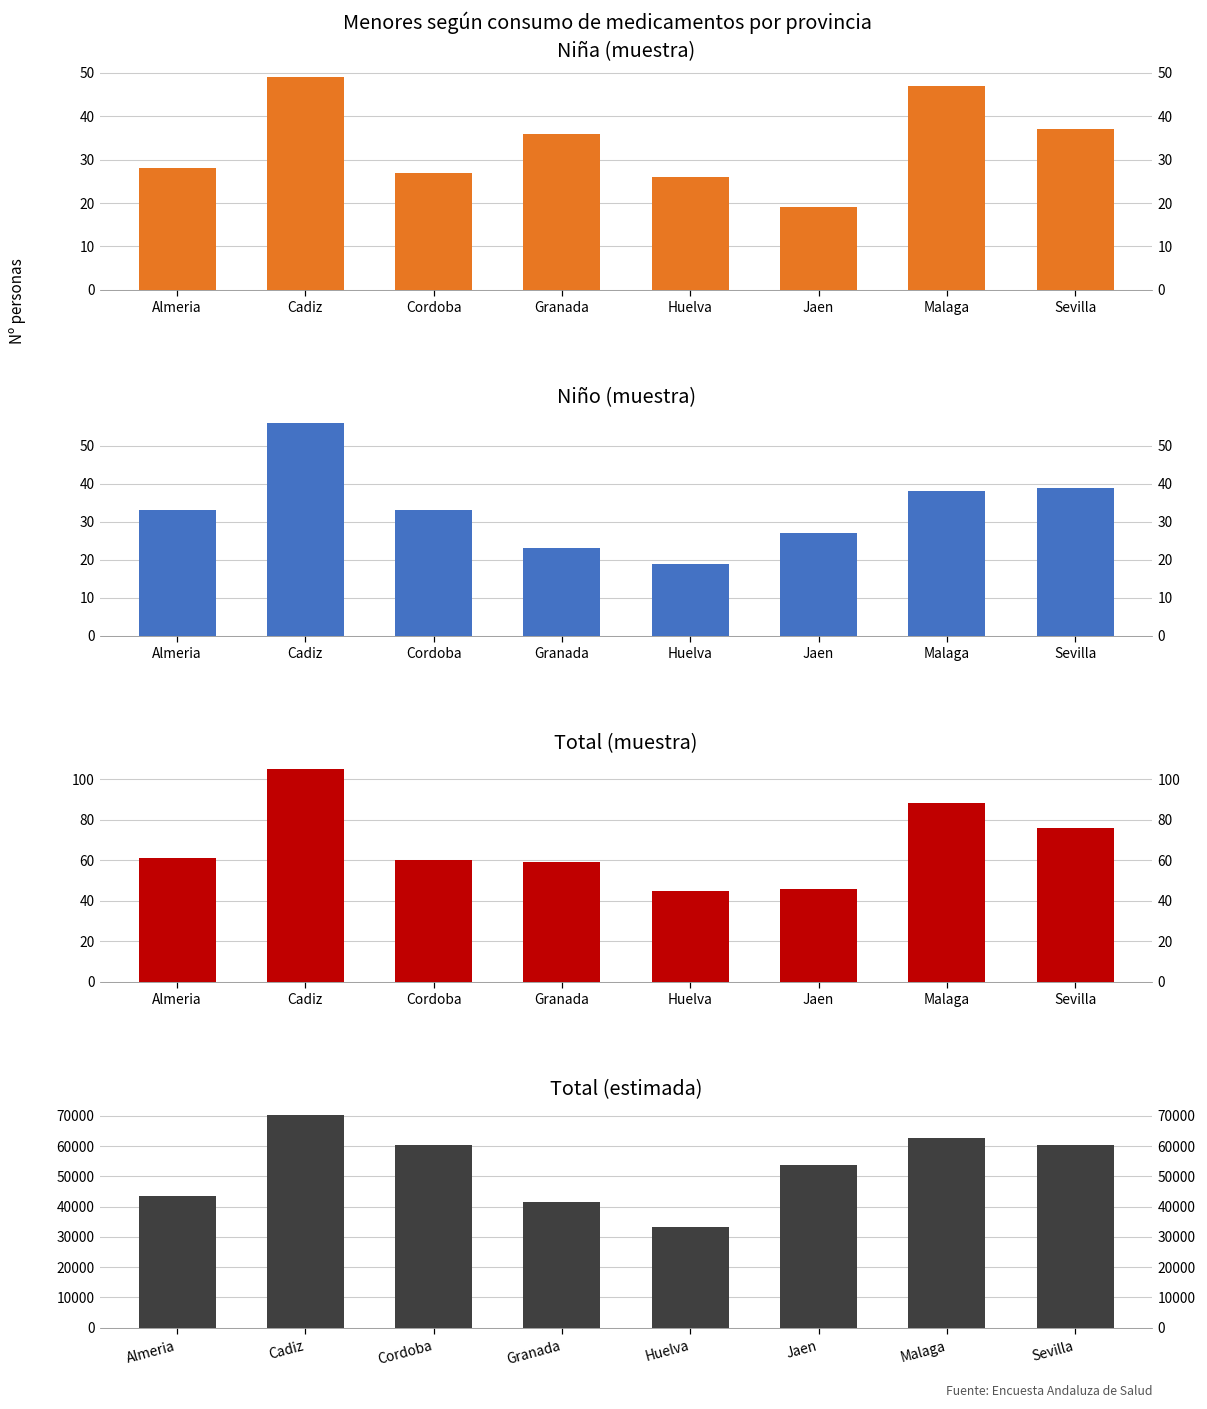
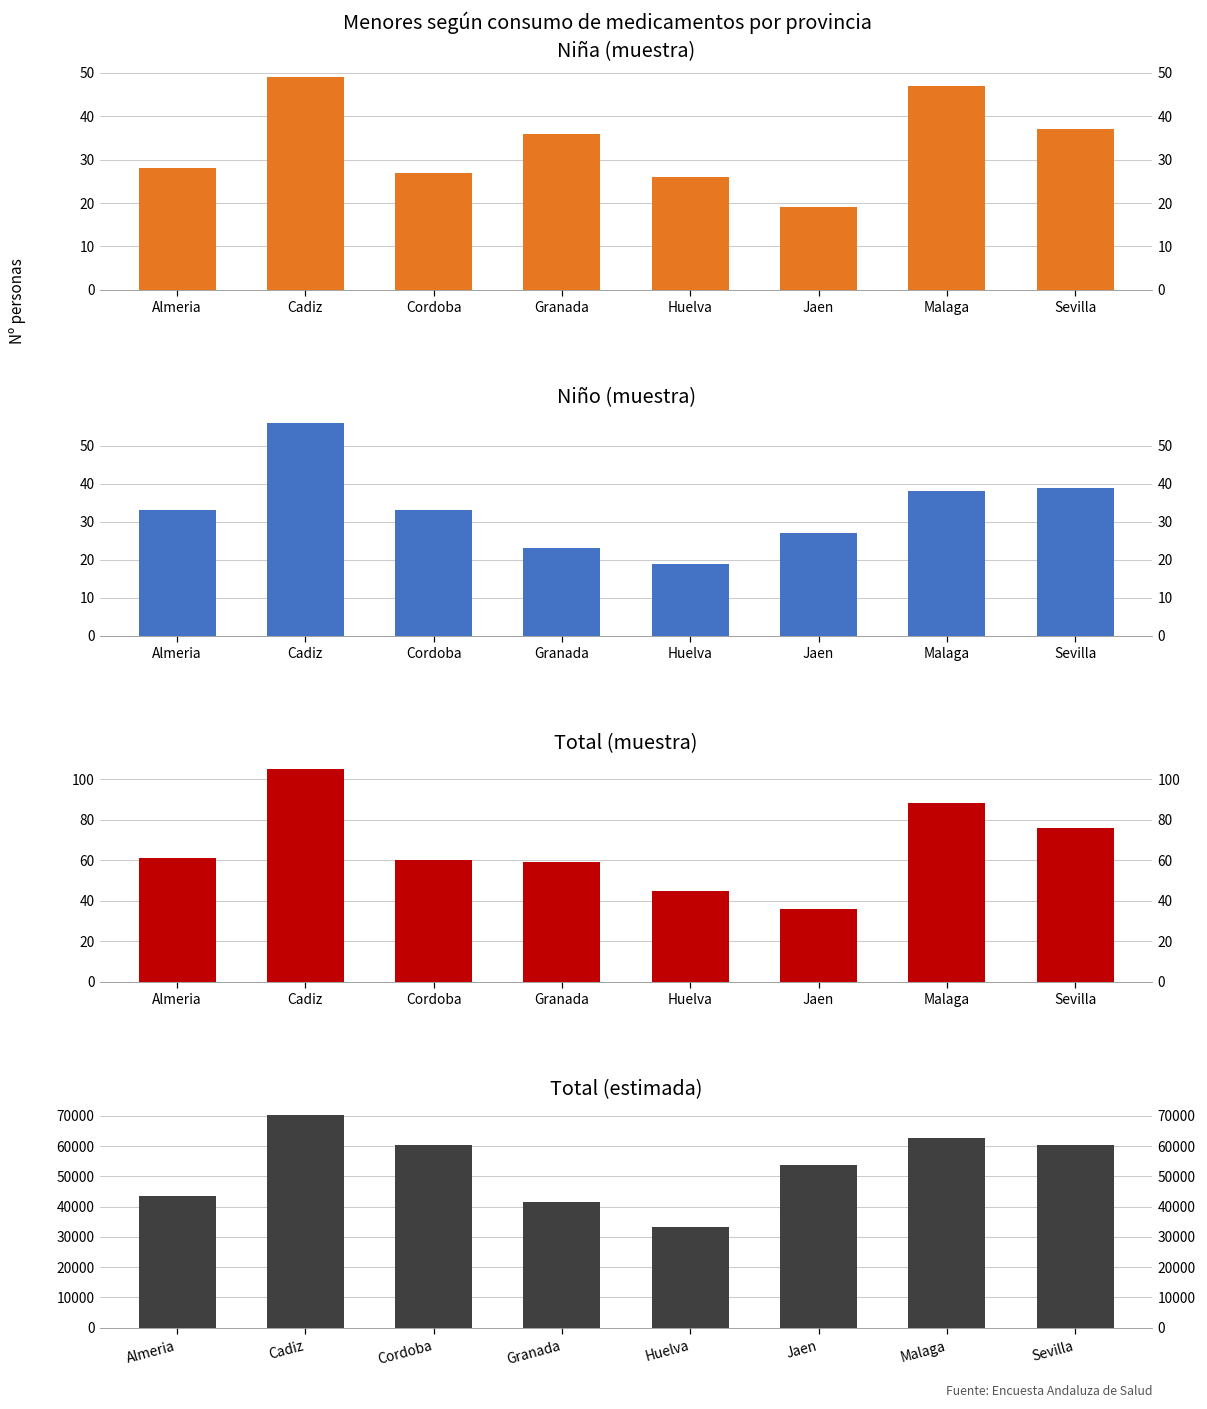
Total (muestra), Jaen: 46 -> 36
